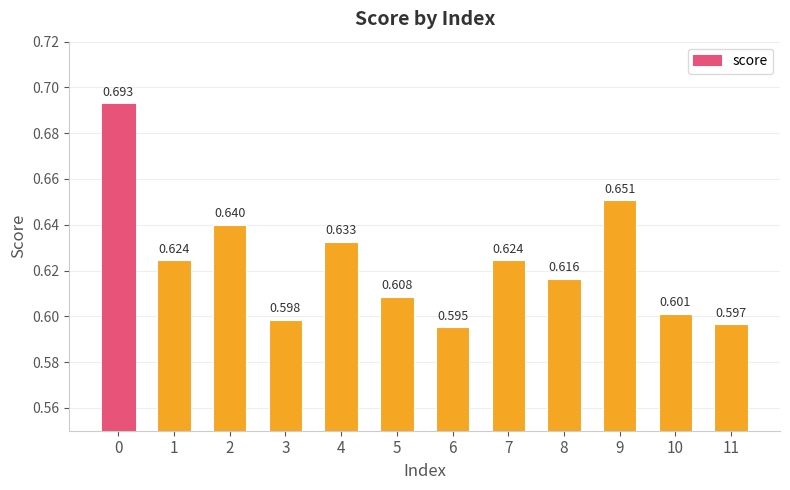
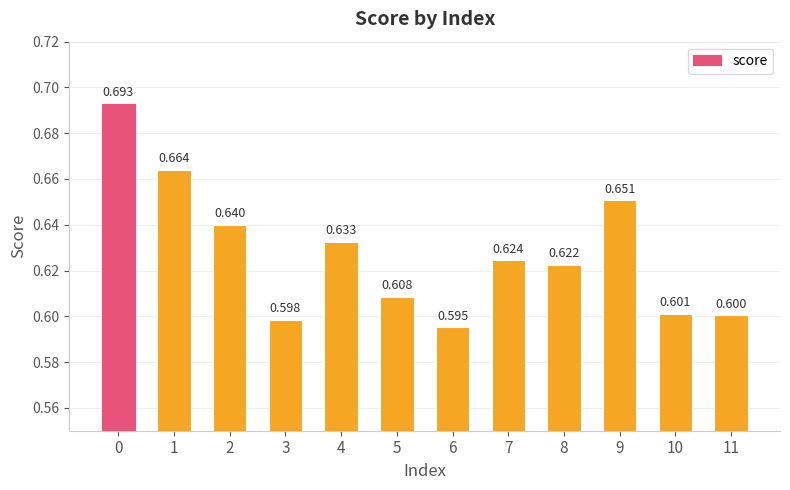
1: 0.624 -> 0.664
8: 0.616 -> 0.622
11: 0.597 -> 0.600
